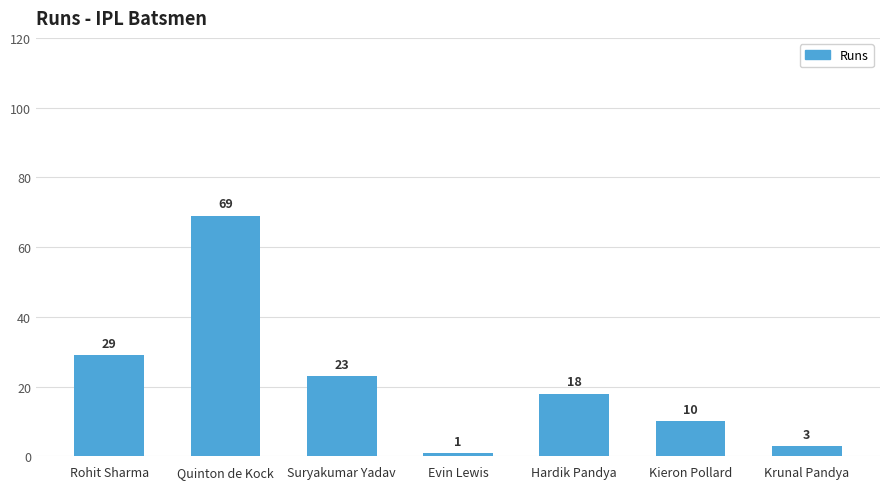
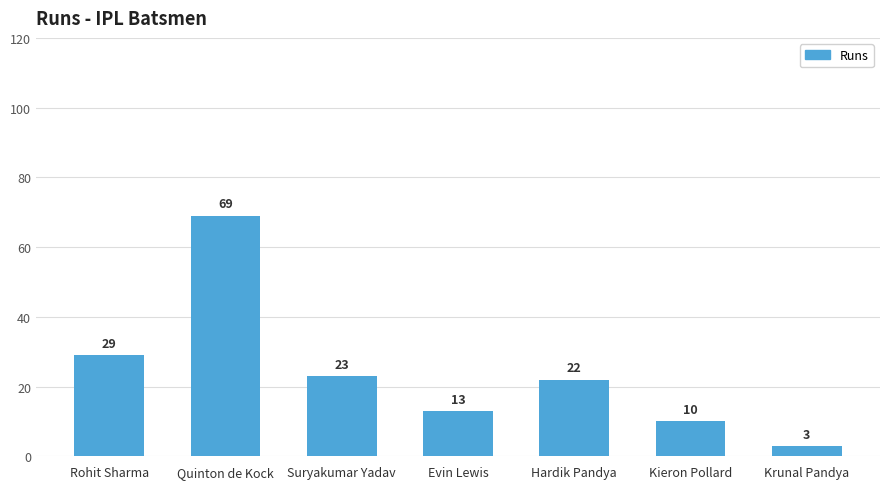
Evin Lewis: 1 -> 13
Hardik Pandya: 18 -> 22
